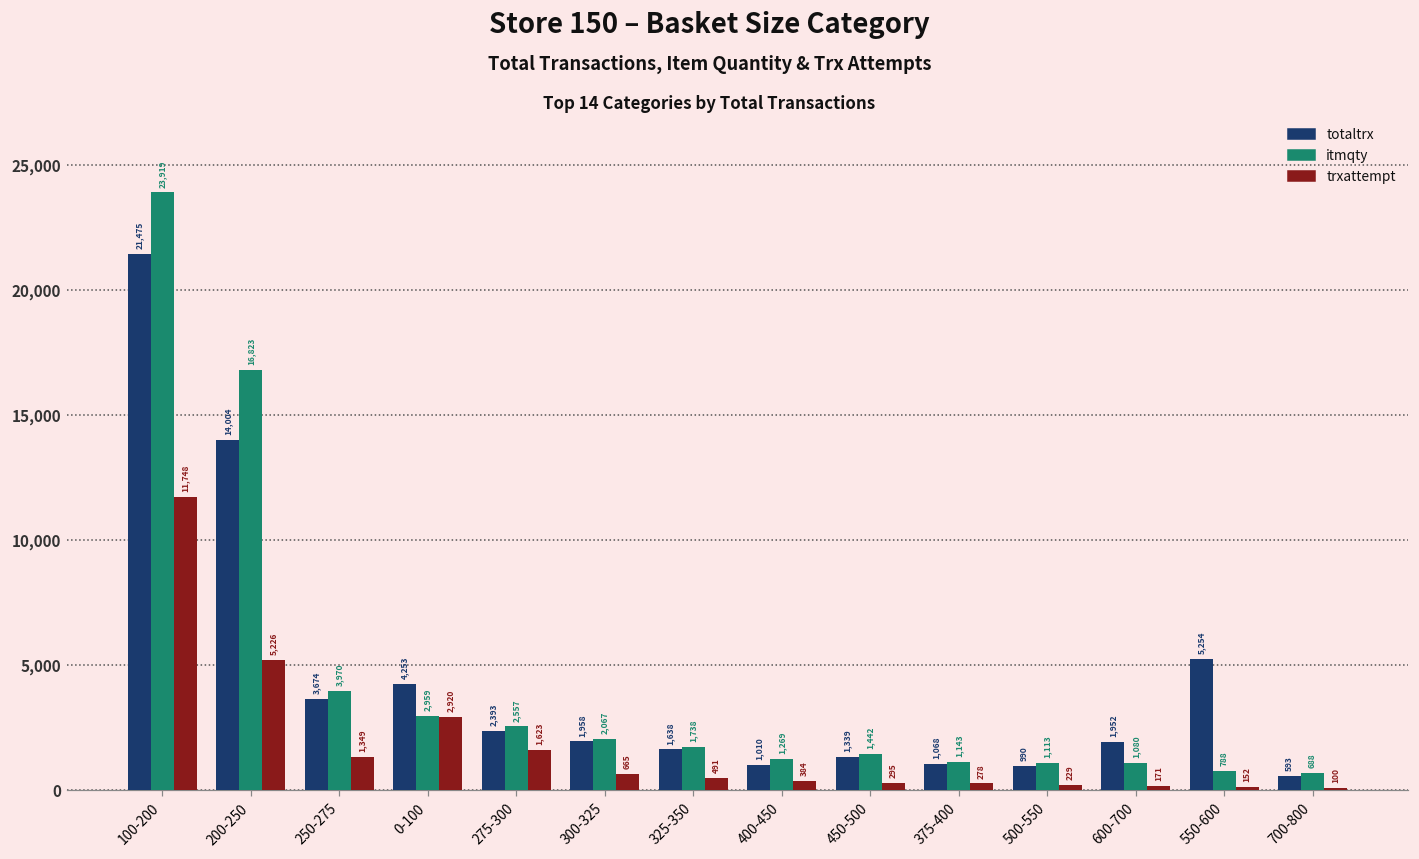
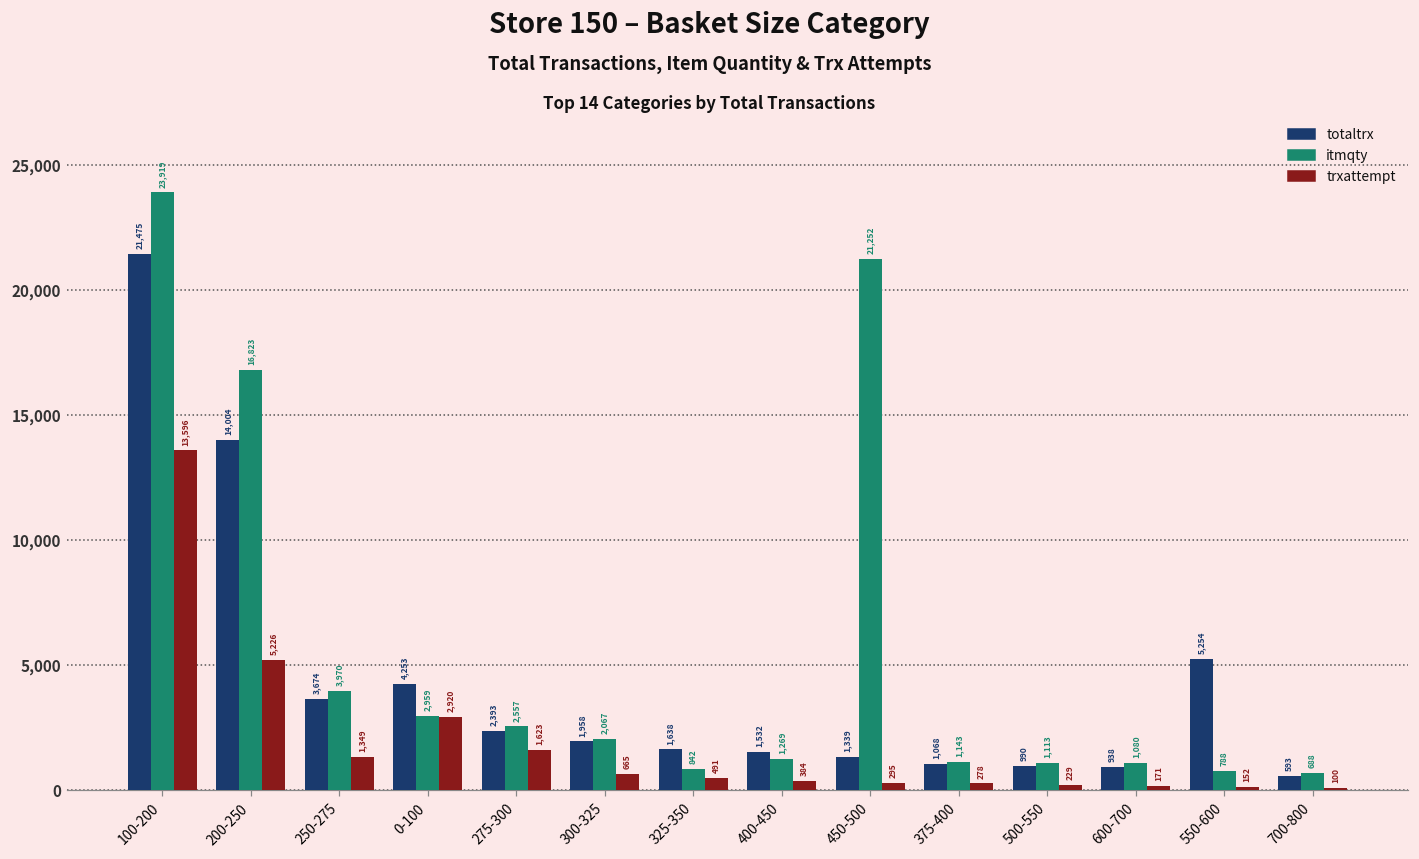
trxattempt, 100-200: 11,748 -> 13,596
itmqty, 325-350: 1,738 -> 842
totaltrx, 400-450: 1,010 -> 1,532
itmqty, 450-500: 1,442 -> 21,252
totaltrx, 600-700: 1,952 -> 938
